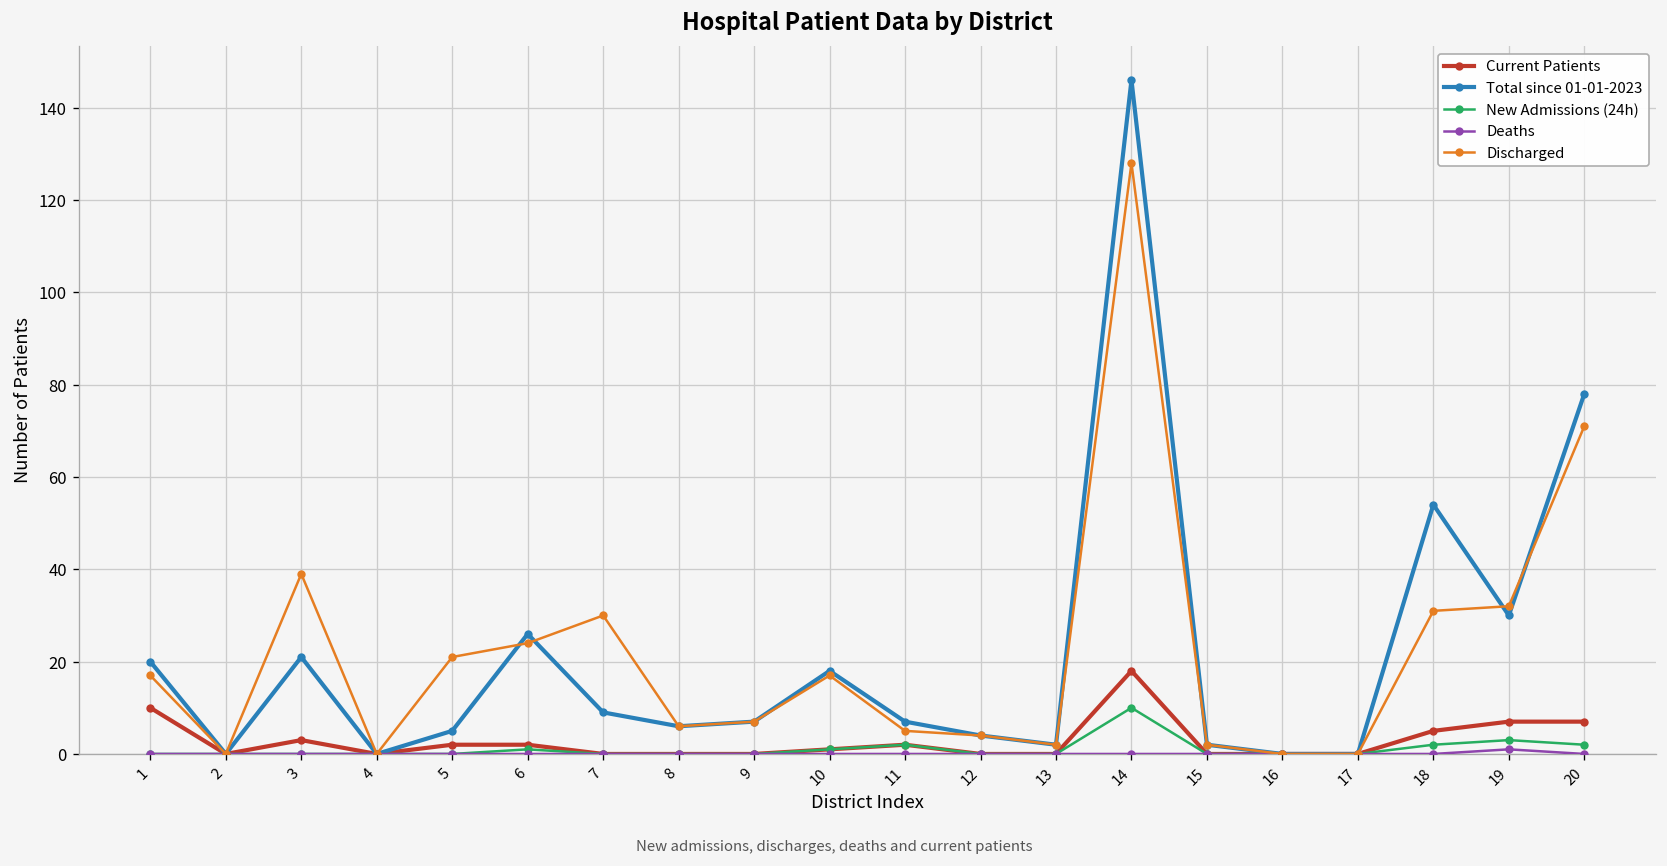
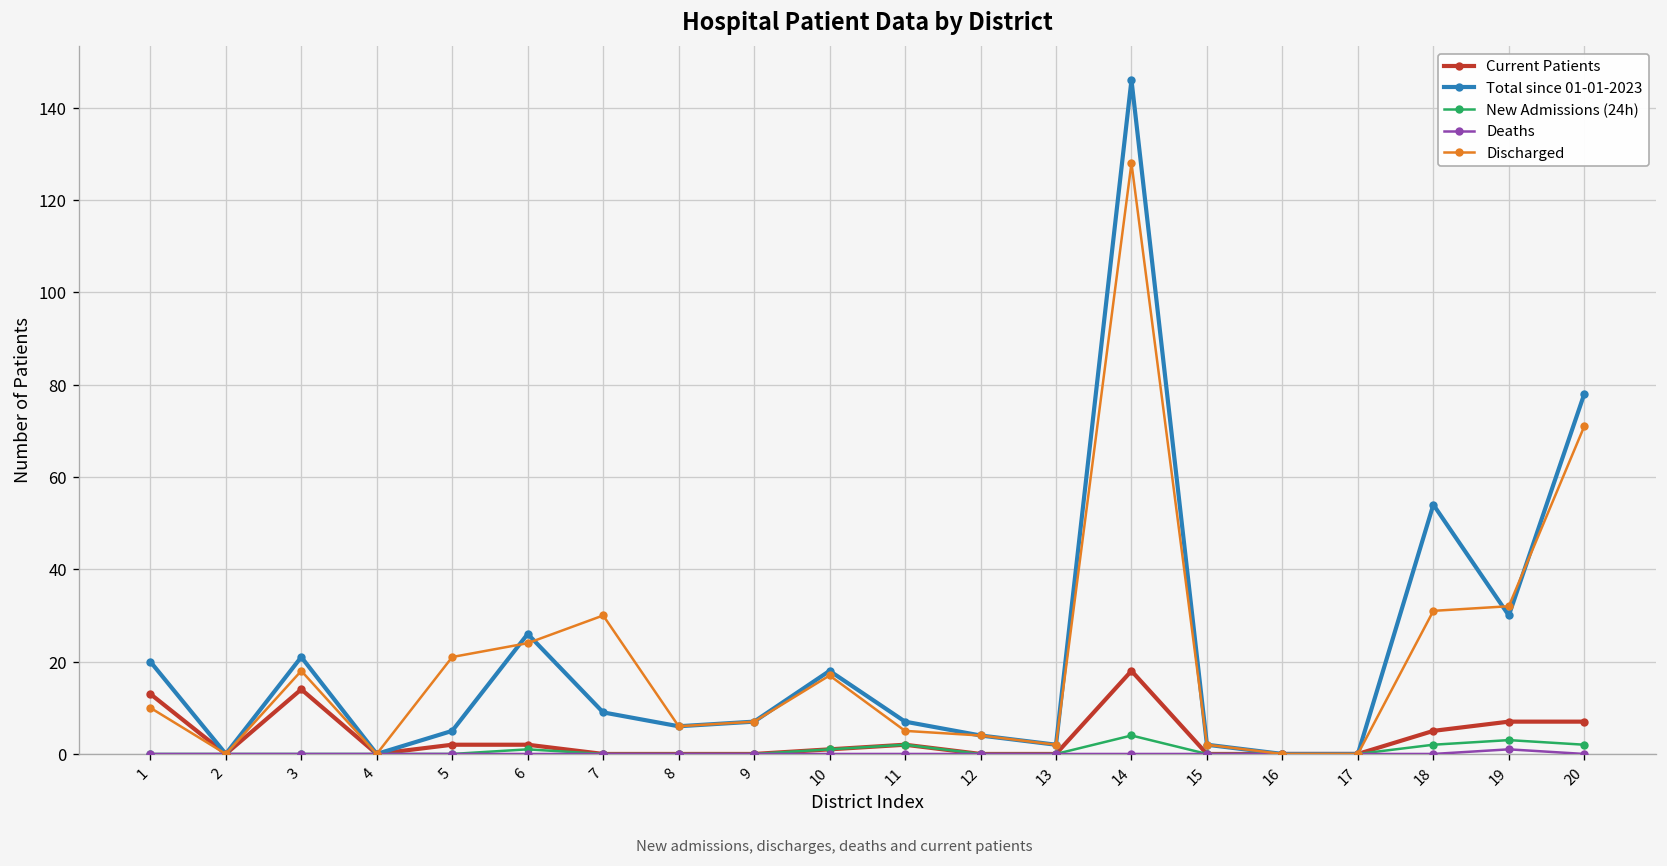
Current Patients, 1: 10 -> 13
Discharged, 1: 17 -> 10
Current Patients, 3: 3 -> 14
Discharged, 3: 39 -> 18
New Admissions (24h), 14: 10 -> 4
